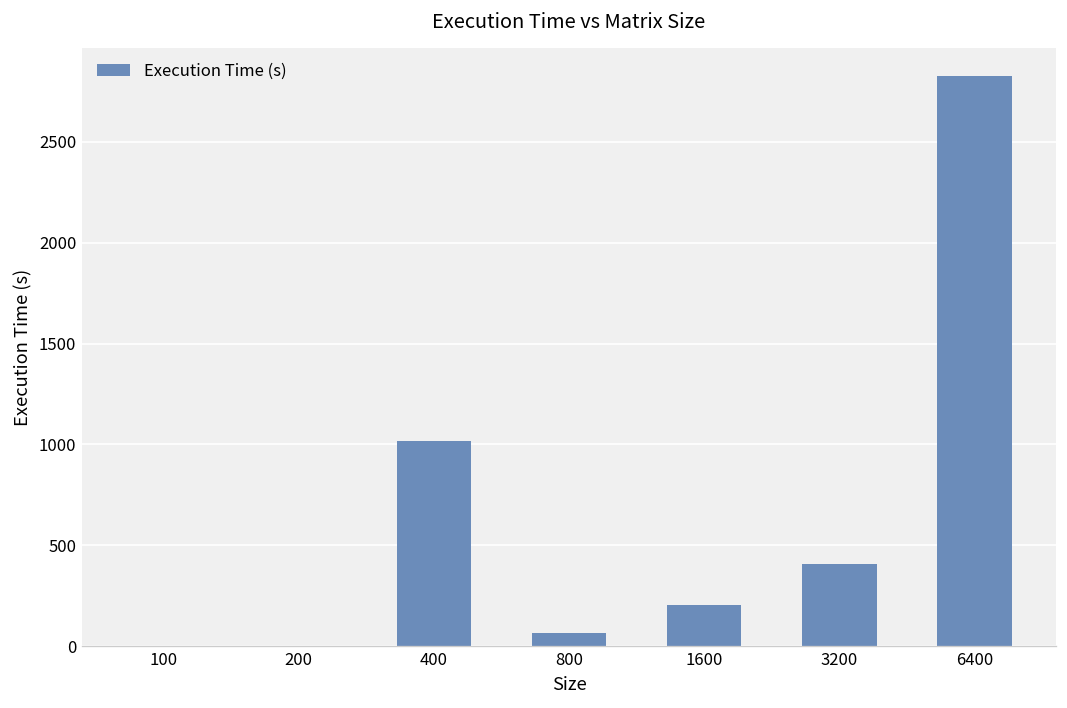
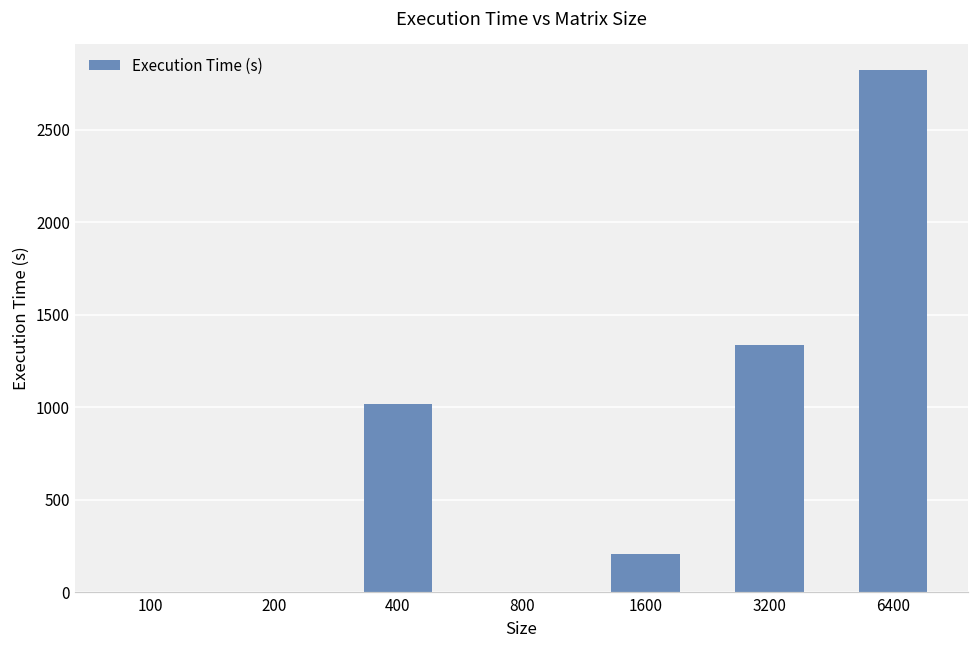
800: 70 -> 0
3200: 410 -> 1340
